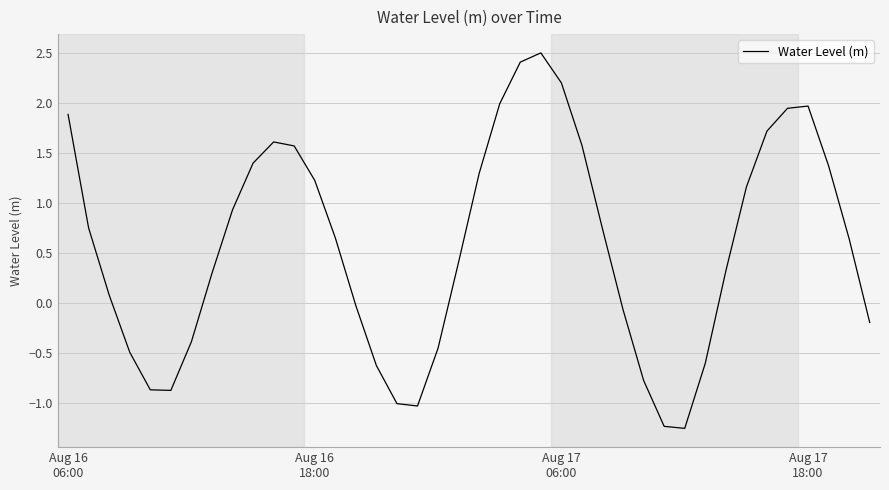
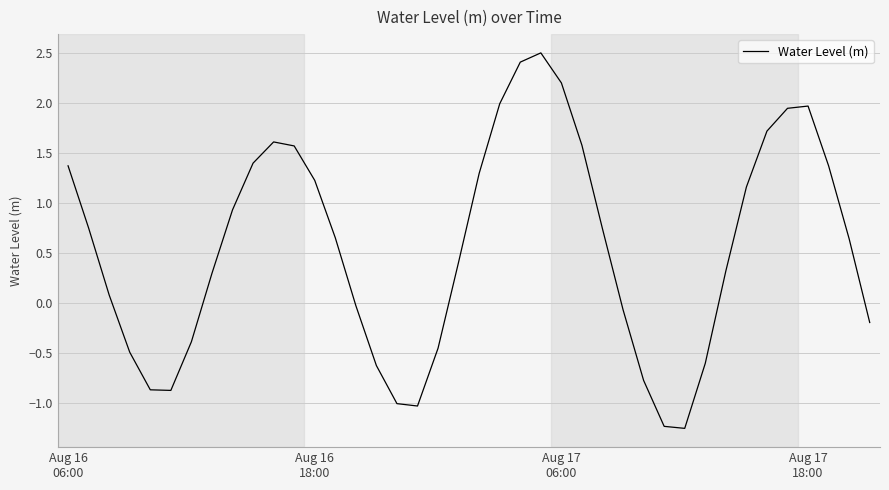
Aug 16 06:00: 1.9 -> 1.4
